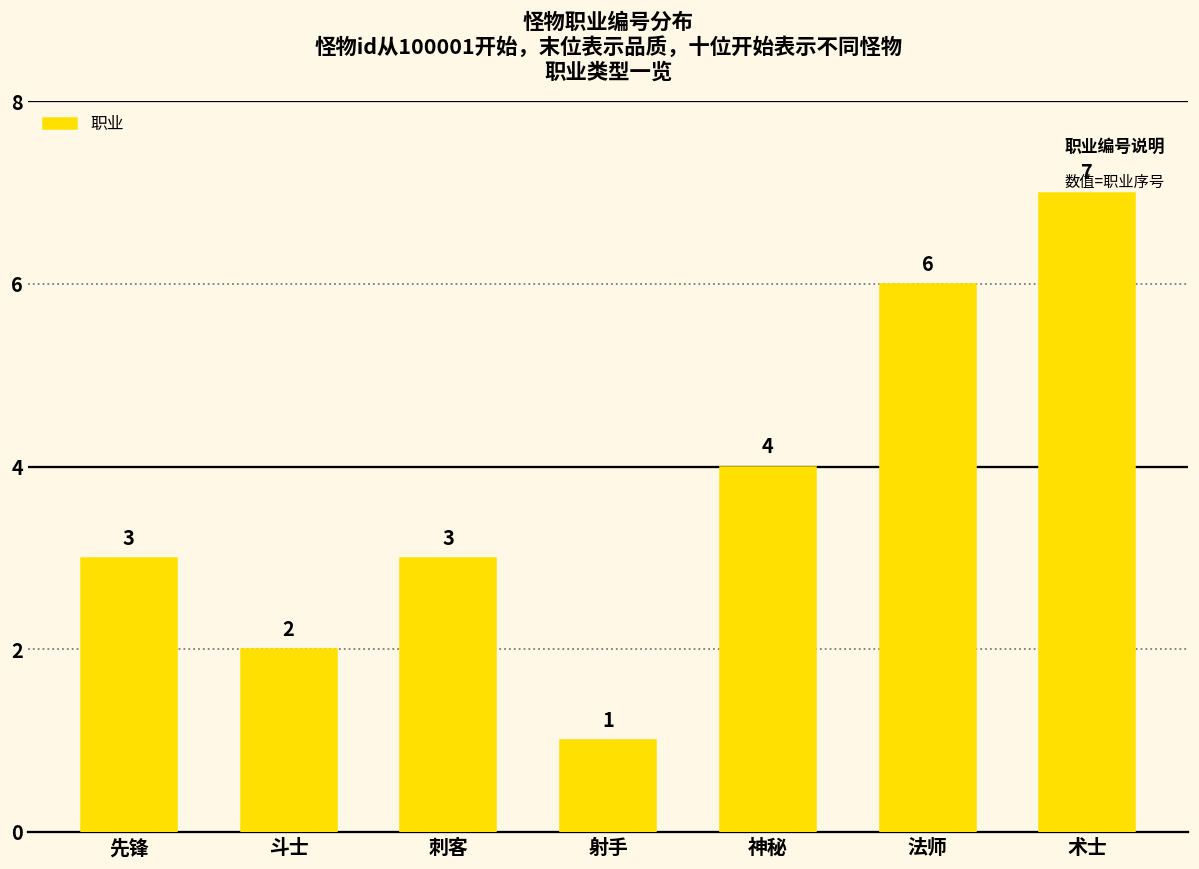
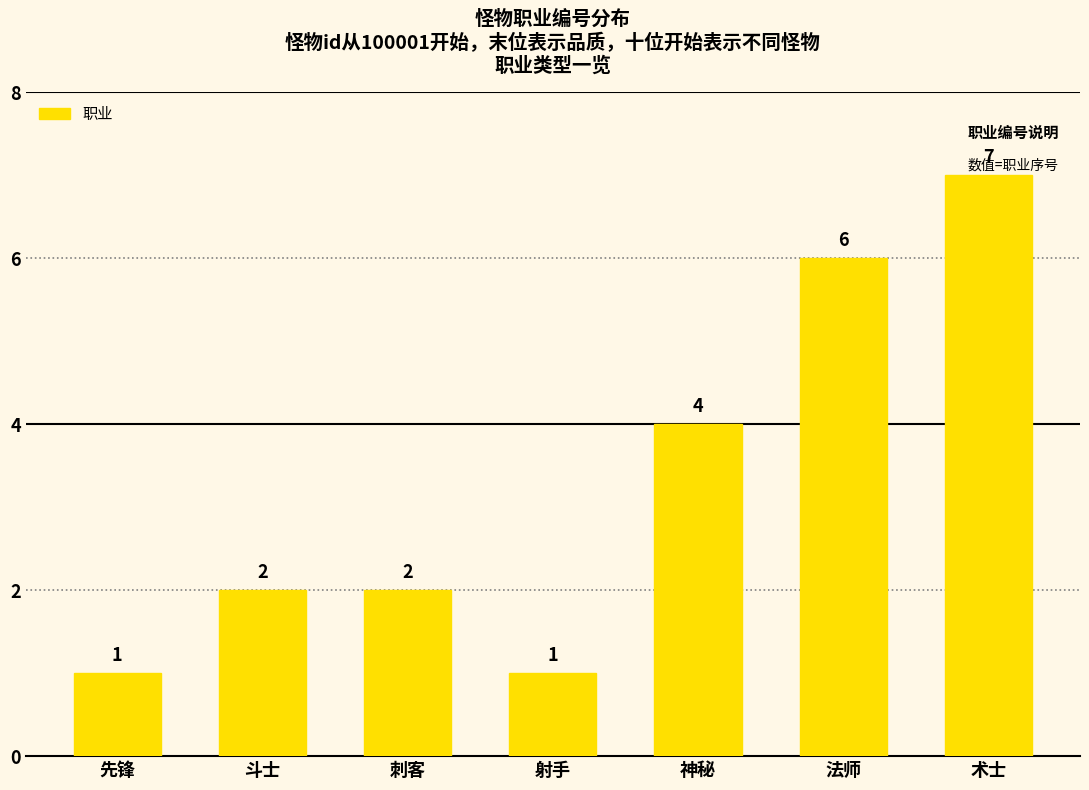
先锋: 3 -> 1
刺客: 3 -> 2
